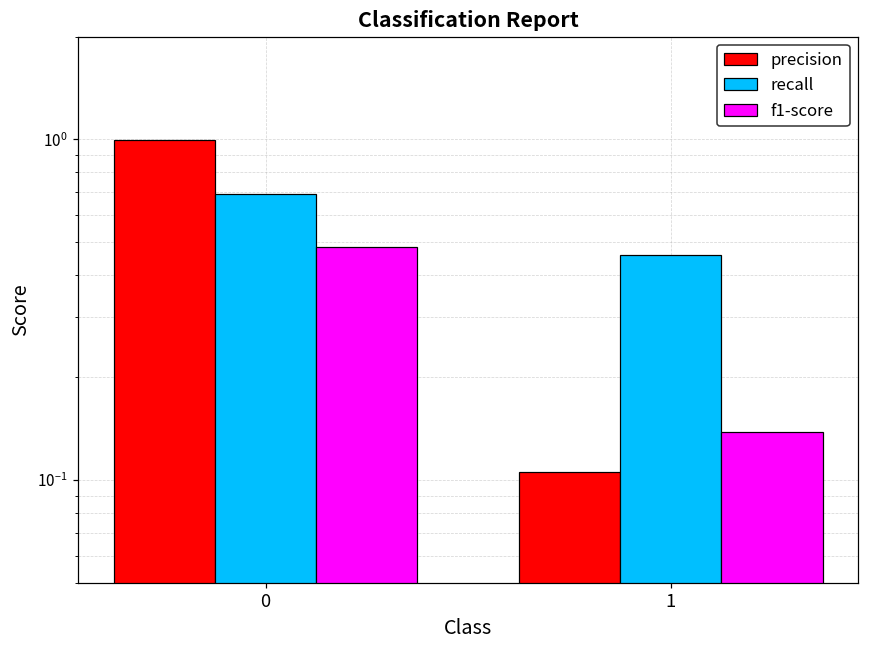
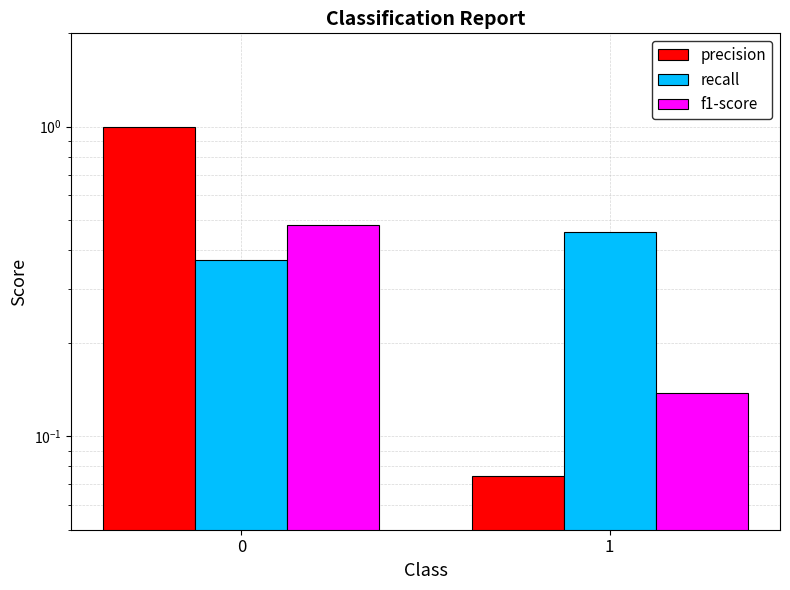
recall, 0: 0.69 -> 0.37
precision, 1: 0.105 -> 0.074
